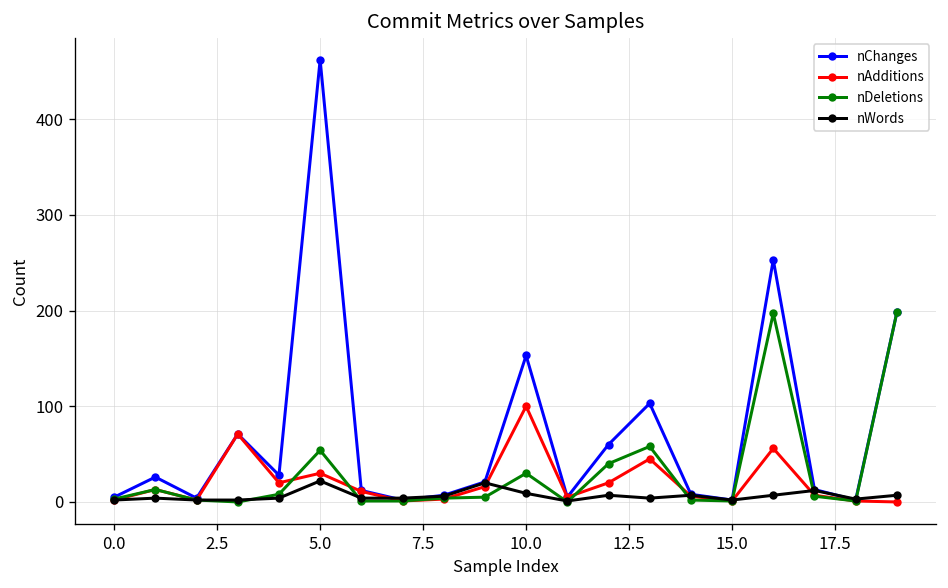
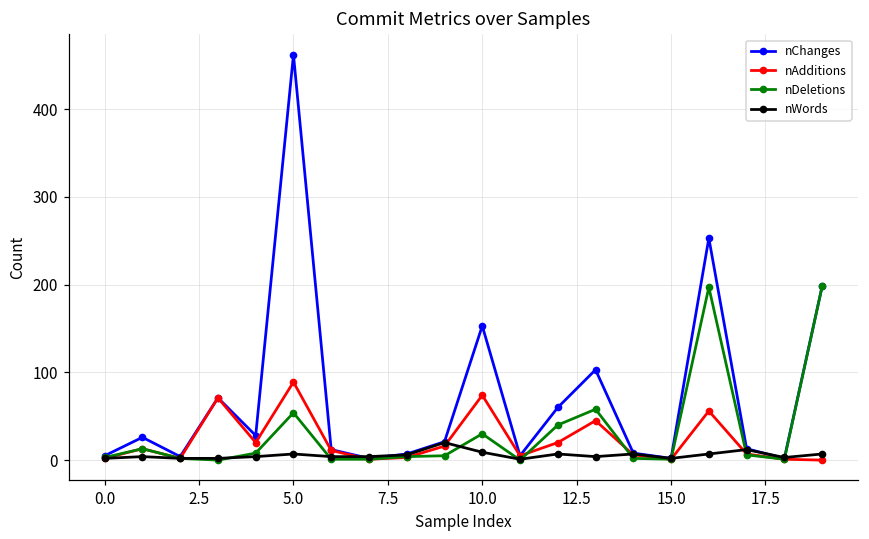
nAdditions, 5.0: 30 -> 90
nWords, 5.0: 20 -> 10
nAdditions, 10.0: 100 -> 70
